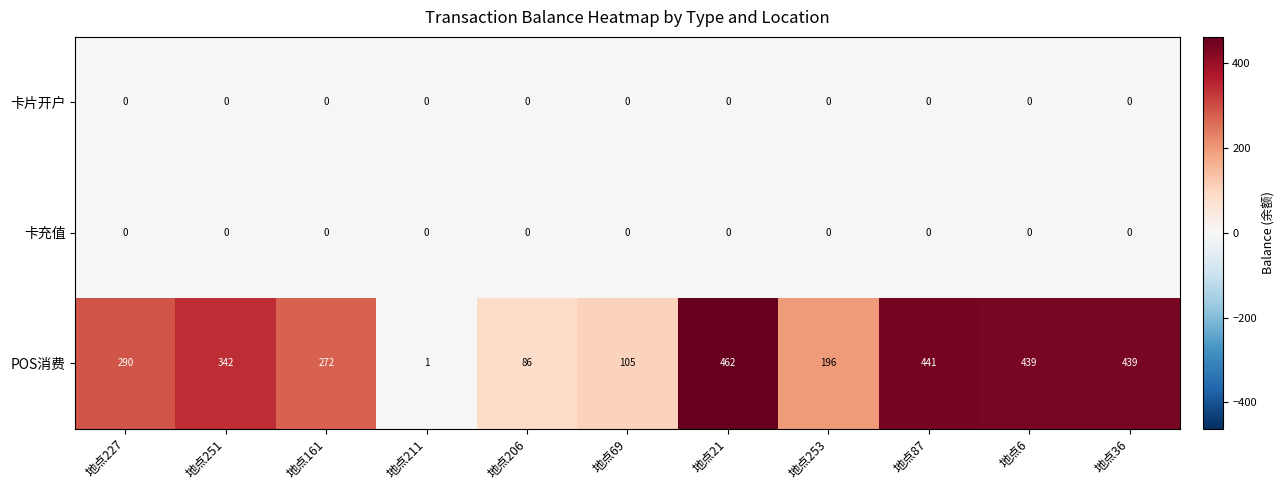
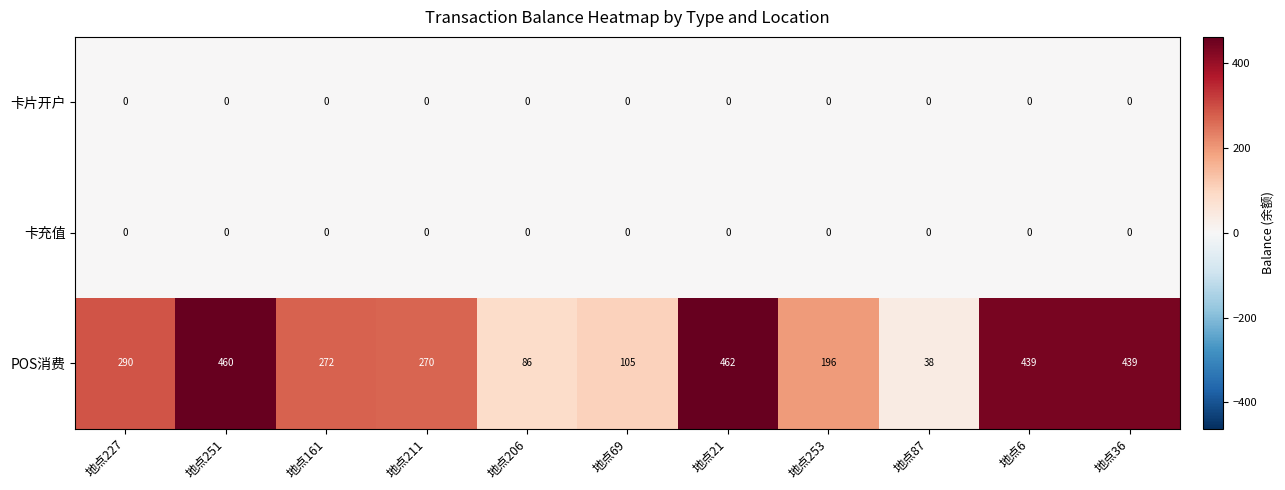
POS消费, 地点251: 342 -> 460
POS消费, 地点211: 1 -> 270
POS消费, 地点87: 441 -> 38
